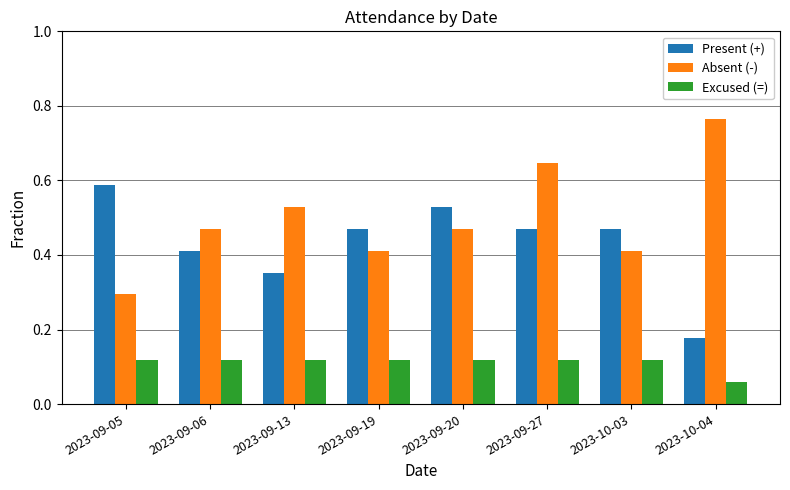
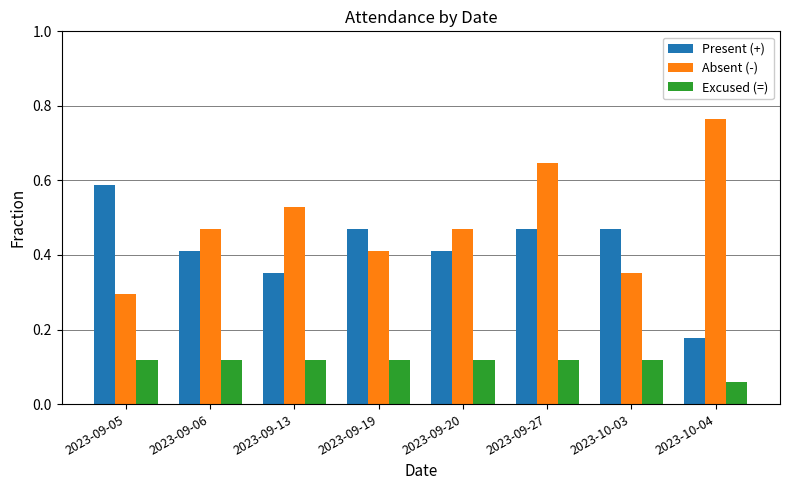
Present (+), 2023-09-20: 0.53 -> 0.41
Absent (-), 2023-10-03: 0.41 -> 0.35
